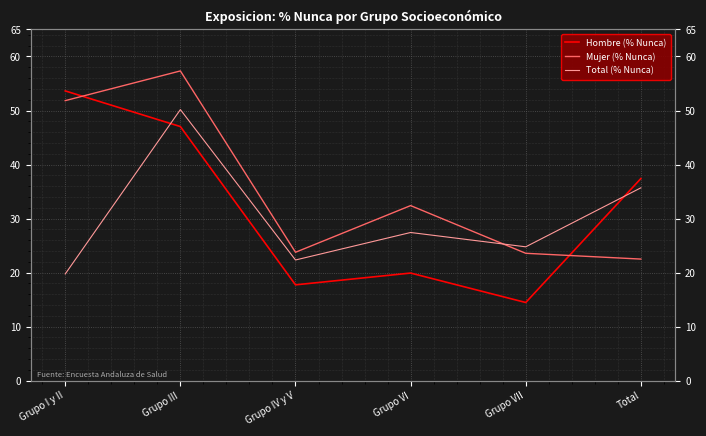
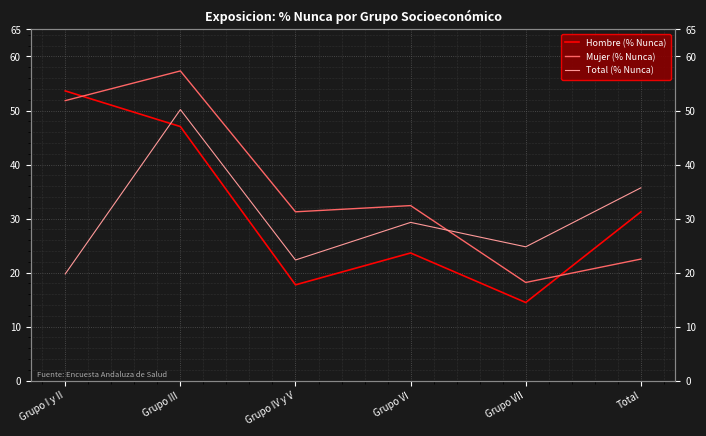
Mujer (% Nunca), Grupo IV y V: 24 -> 31
Hombre (% Nunca), Grupo VI: 20 -> 24
Total (% Nunca), Grupo VI: 27 -> 29
Mujer (% Nunca), Grupo VII: 24 -> 18
Hombre (% Nunca), Total: 37 -> 31
